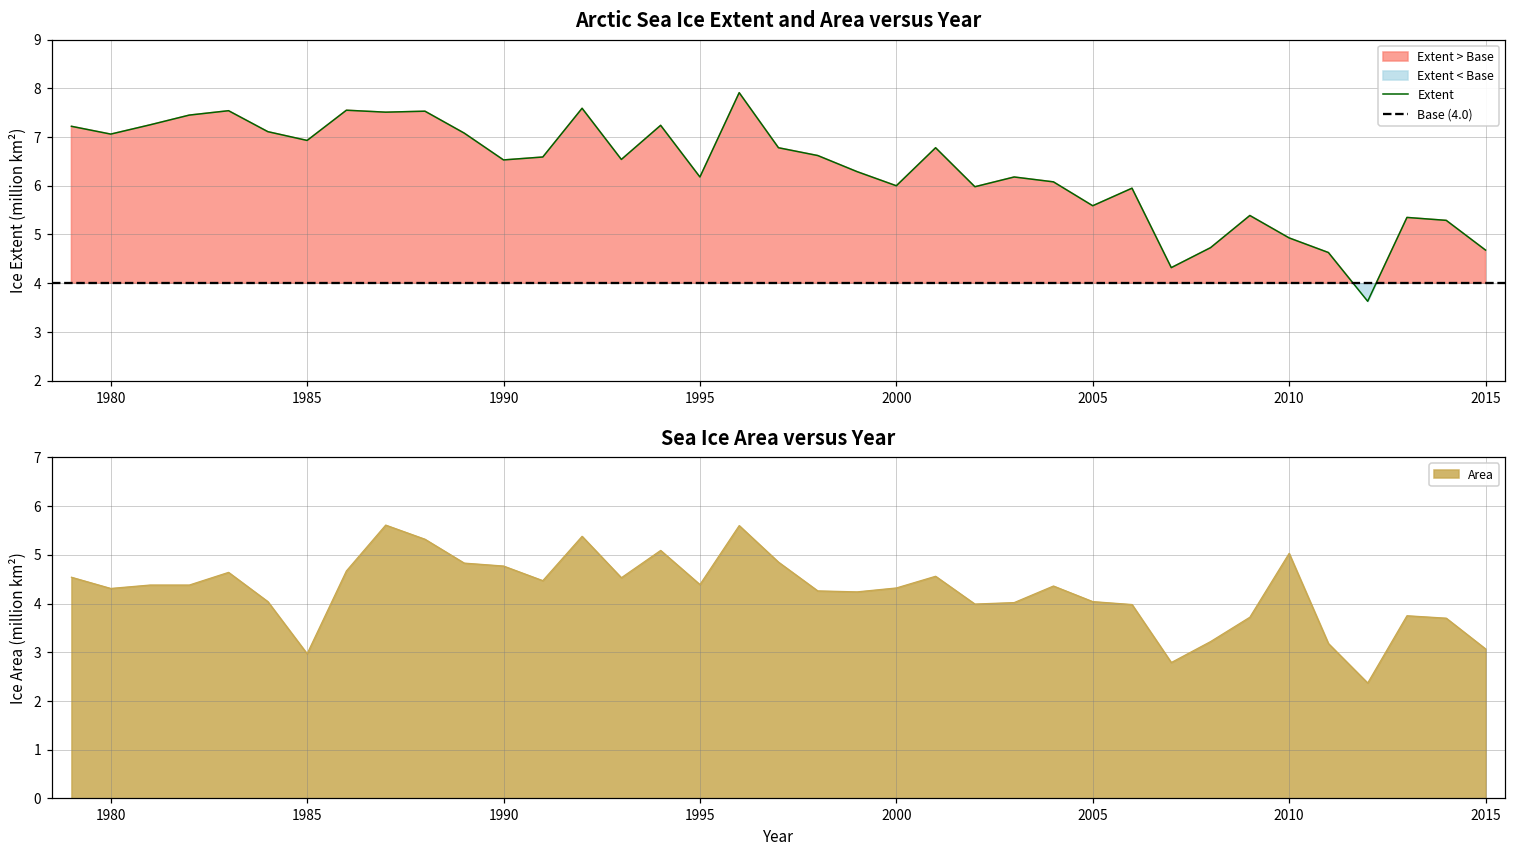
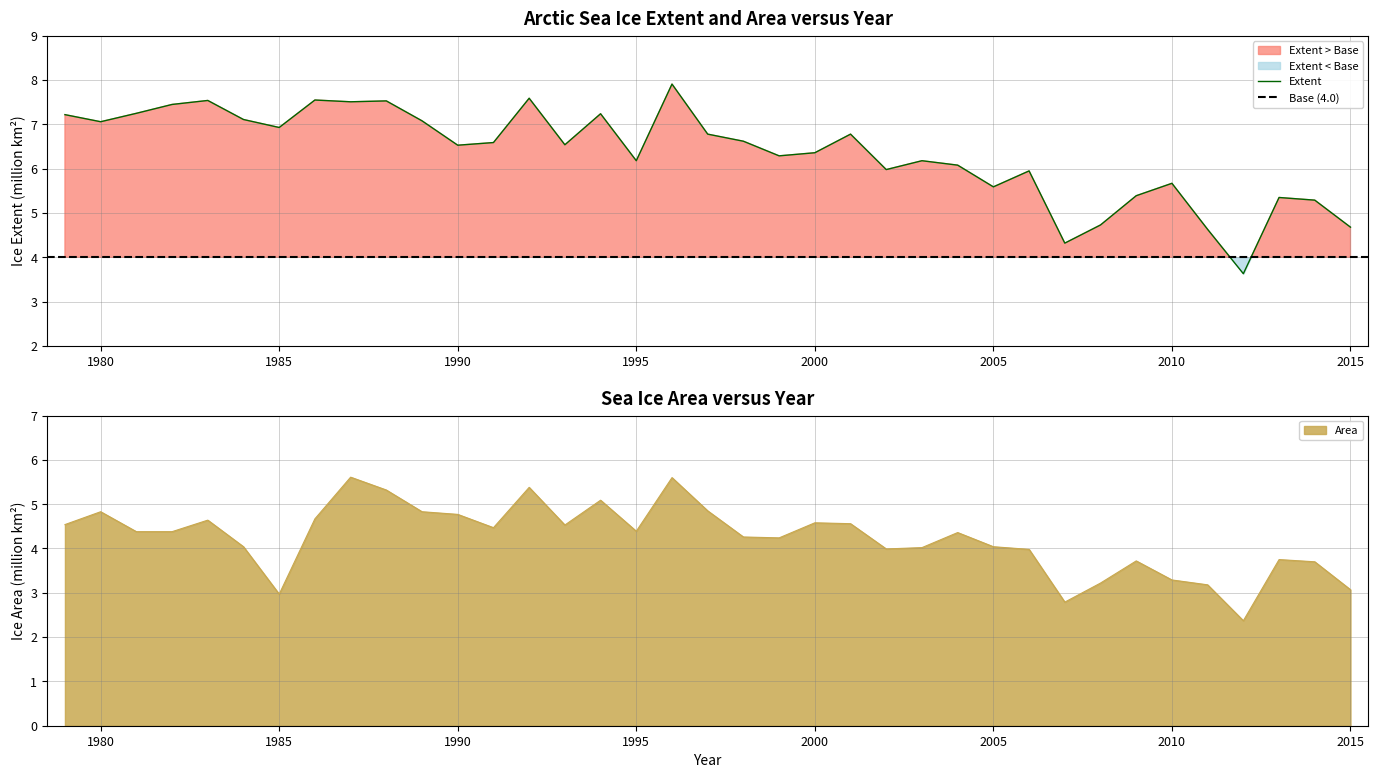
Arctic Sea Ice Extent and Area versus Year, 2000: 6.0 -> 6.4
Arctic Sea Ice Extent and Area versus Year, 2010: 4.9 -> 5.7
Sea Ice Area versus Year, 1980: 4.3 -> 4.8
Sea Ice Area versus Year, 2000: 4.3 -> 4.6
Sea Ice Area versus Year, 2010: 5.0 -> 3.3
